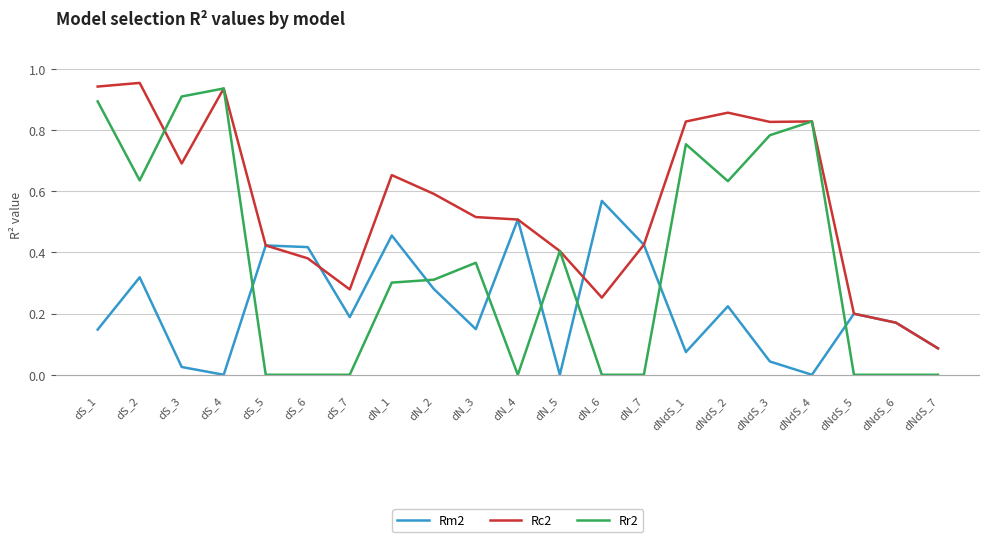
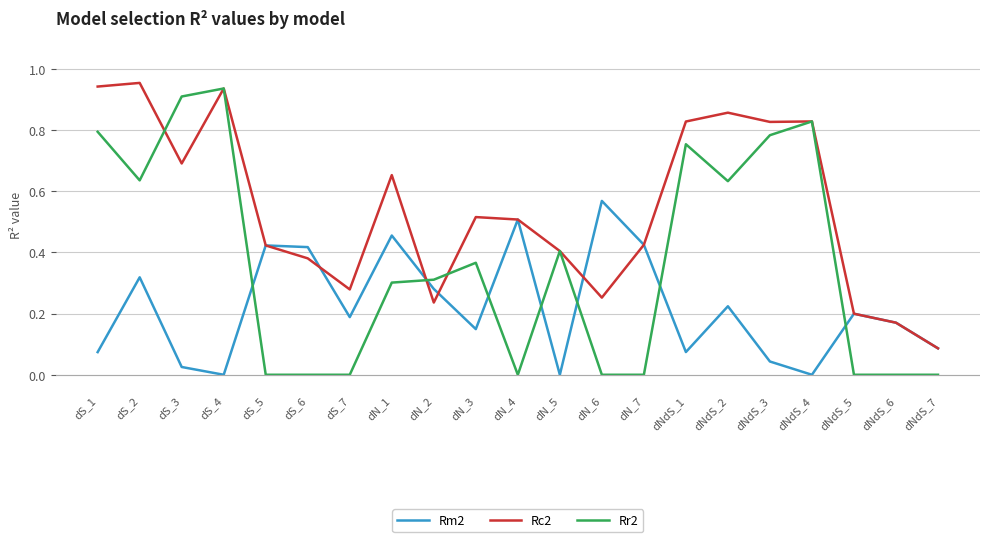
Rm2, dS_1: 0.15 -> 0.07
Rr2, dS_1: 0.89 -> 0.79
Rc2, dN_2: 0.59 -> 0.24
